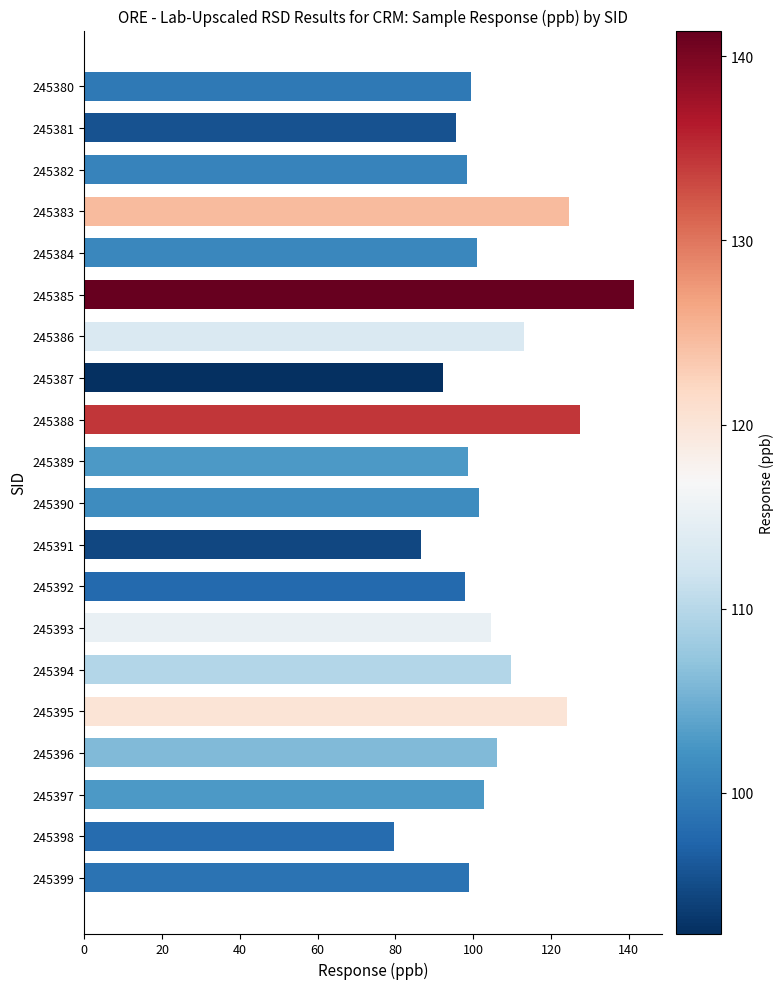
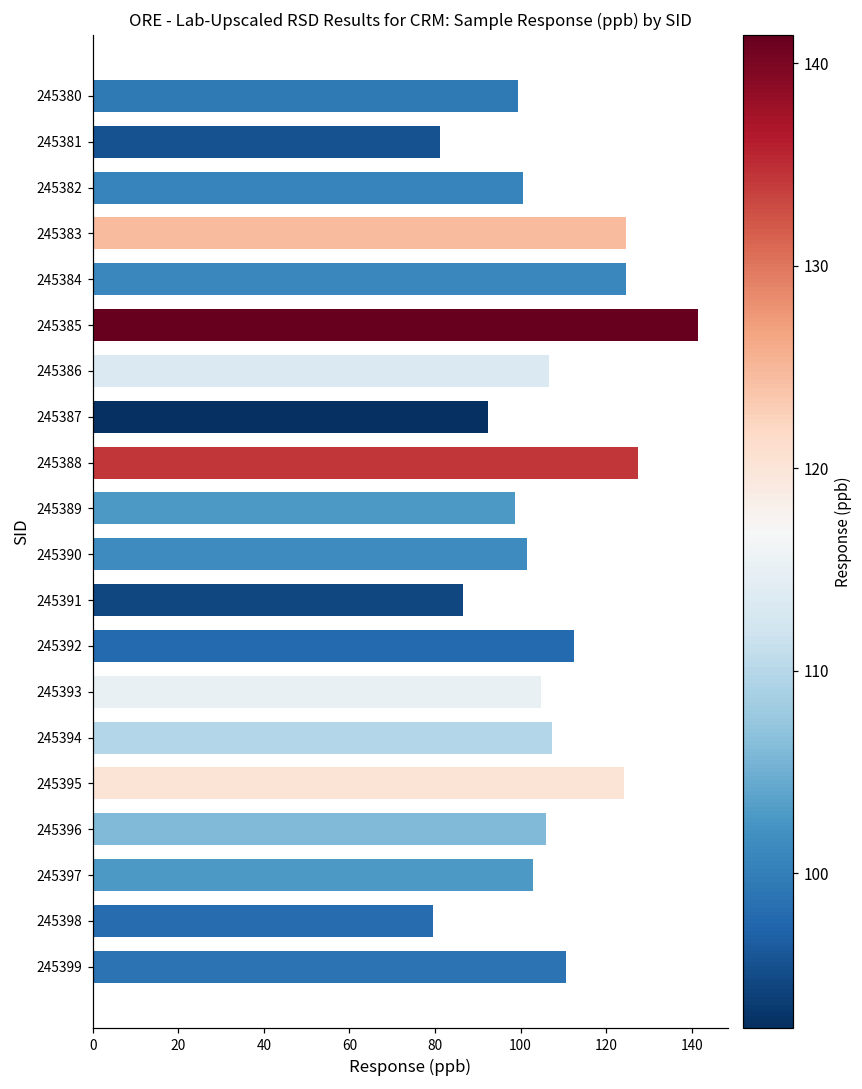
245381: 96 -> 81
245382: 98 -> 101
245384: 101 -> 125
245386: 113 -> 107
245392: 98 -> 112
245394: 110 -> 107
245399: 99 -> 111
